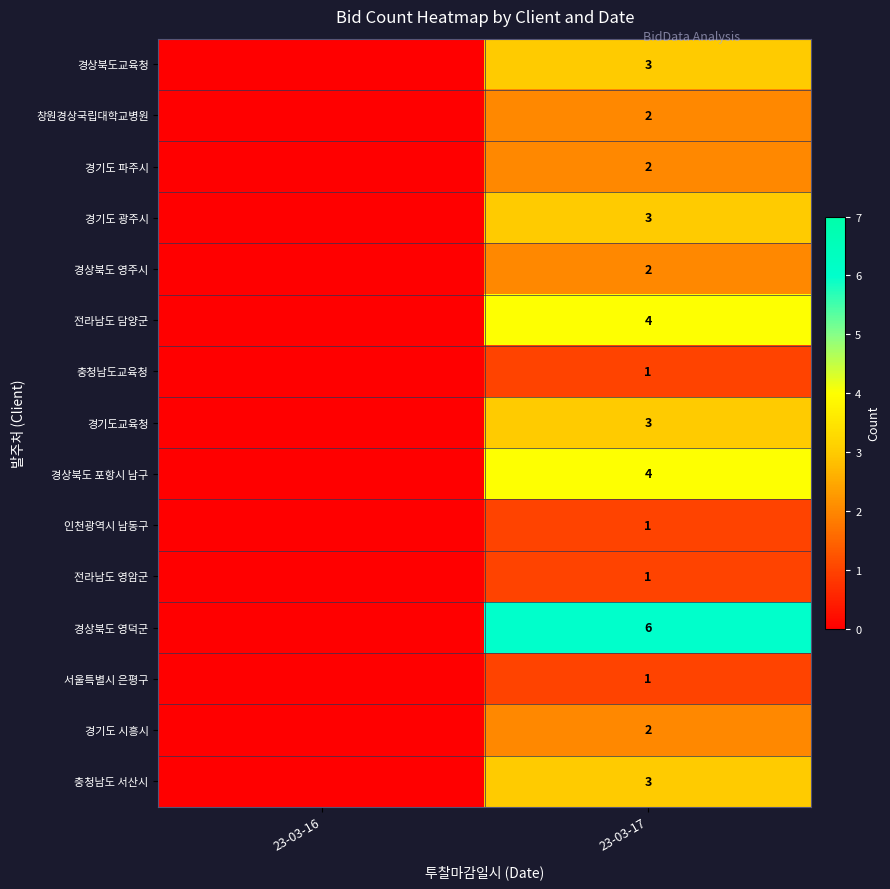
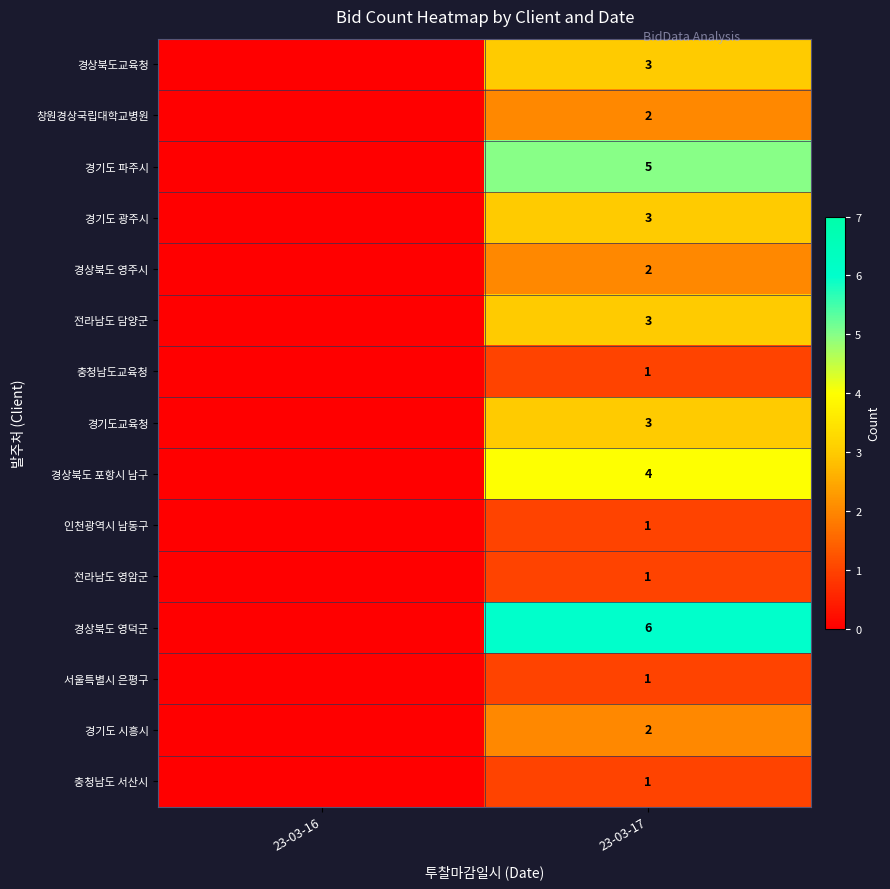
경기도 파주시, 23-03-17: 2 -> 5
전라남도 담양군, 23-03-17: 4 -> 3
충청남도 서산시, 23-03-17: 3 -> 1
